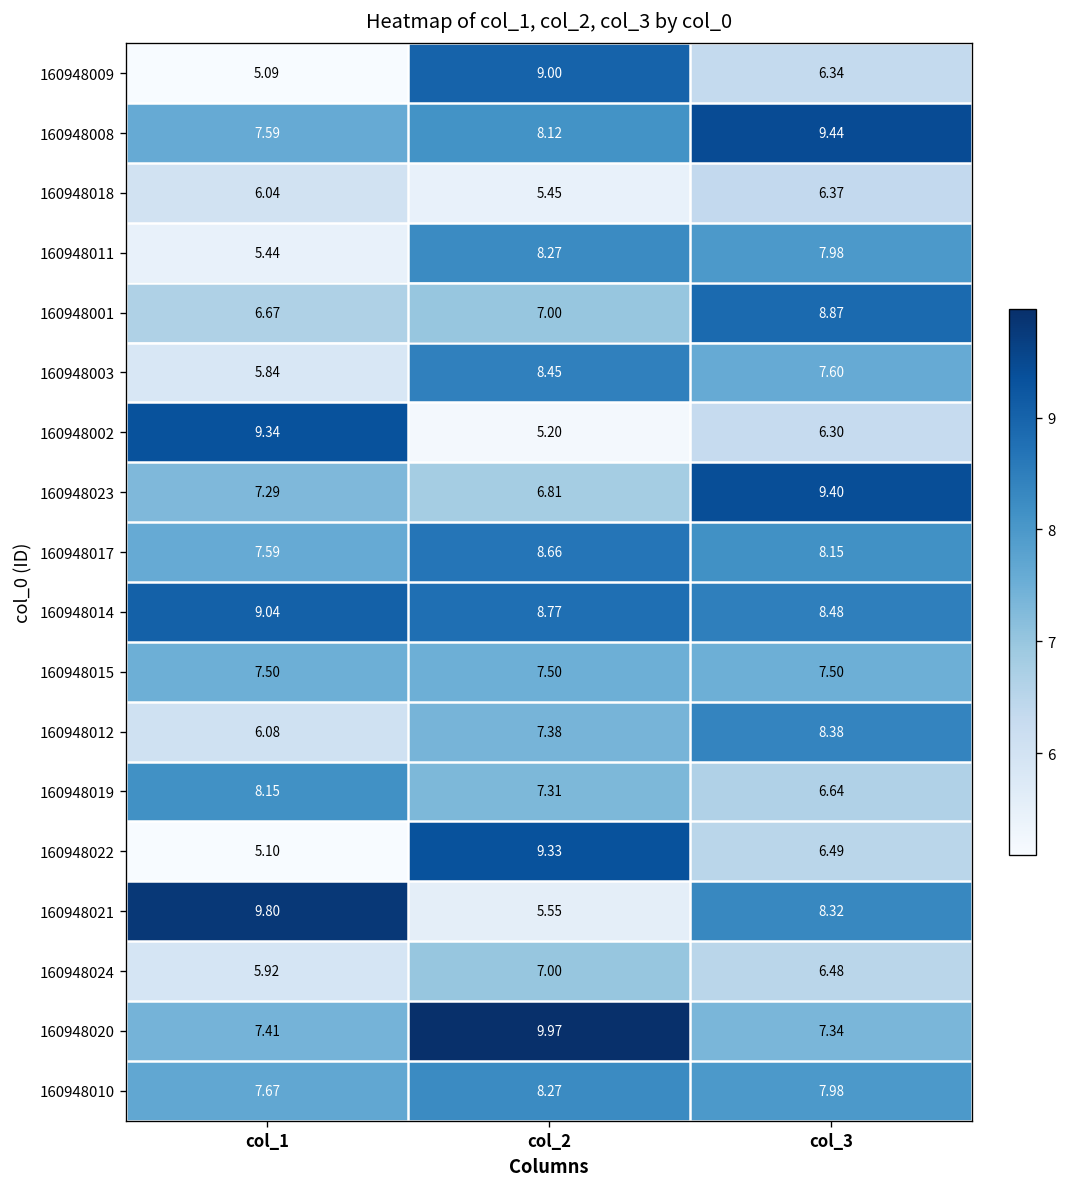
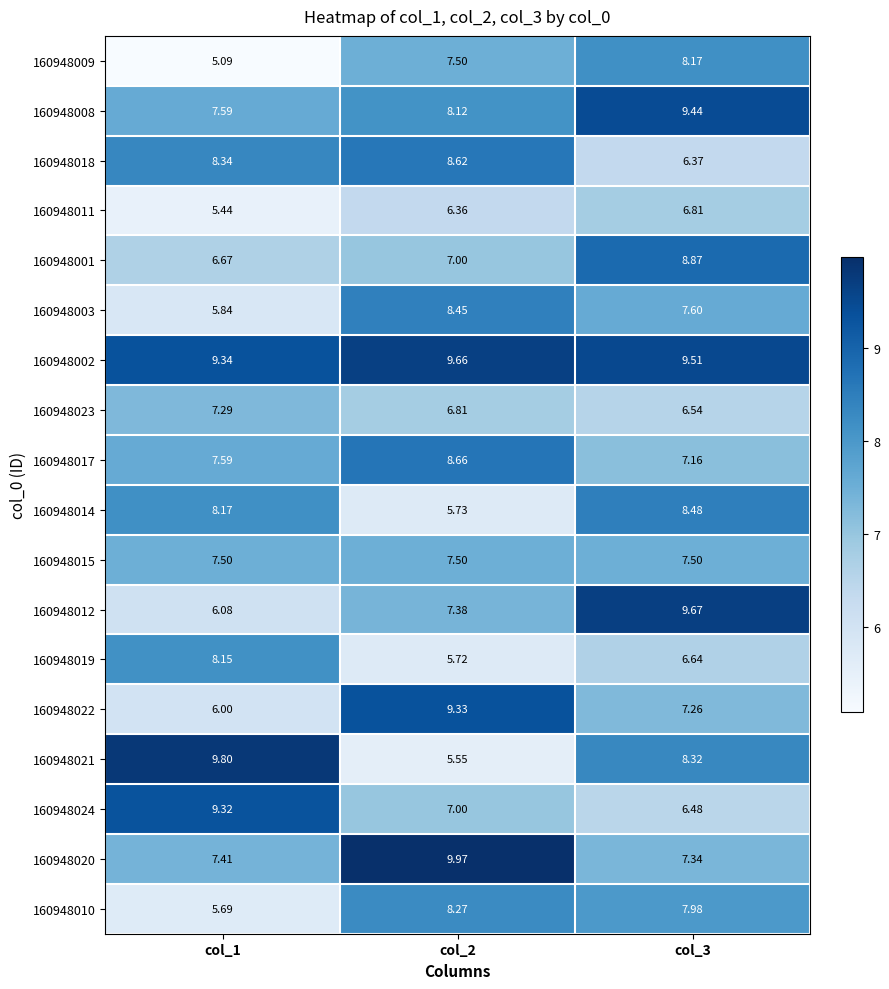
160948009, col_2: 9.00 -> 7.50
160948009, col_3: 6.34 -> 8.17
160948018, col_1: 6.04 -> 8.34
160948018, col_2: 5.45 -> 8.62
160948011, col_2: 8.27 -> 6.36
160948011, col_3: 7.98 -> 6.81
160948002, col_2: 5.20 -> 9.66
160948002, col_3: 6.30 -> 9.51
160948023, col_3: 9.40 -> 6.54
160948017, col_3: 8.15 -> 7.16
160948014, col_1: 9.04 -> 8.17
160948014, col_2: 8.77 -> 5.73
160948012, col_3: 8.38 -> 9.67
160948019, col_2: 7.31 -> 5.72
160948022, col_1: 5.10 -> 6.00
160948022, col_3: 6.49 -> 7.26
160948024, col_1: 5.92 -> 9.32
160948010, col_1: 7.67 -> 5.69
